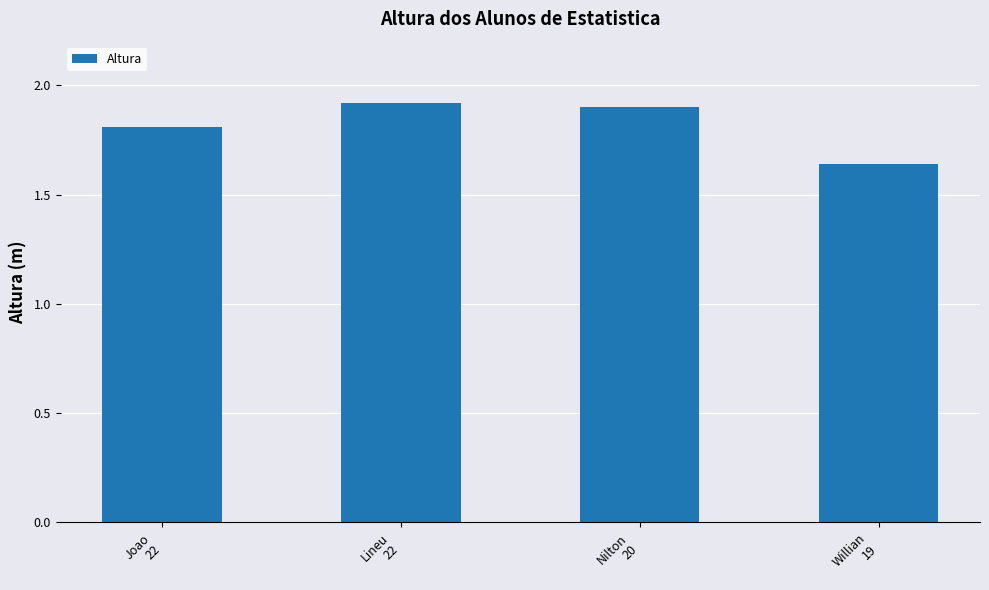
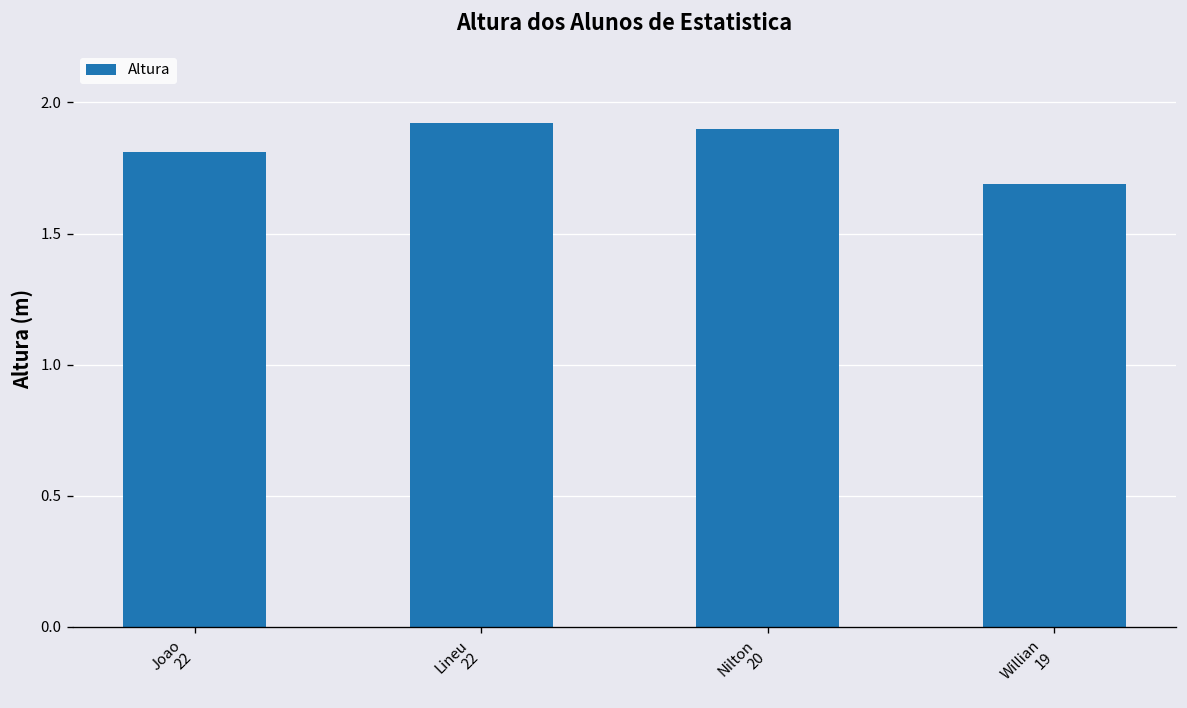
Willian 19: 1.64 -> 1.69
